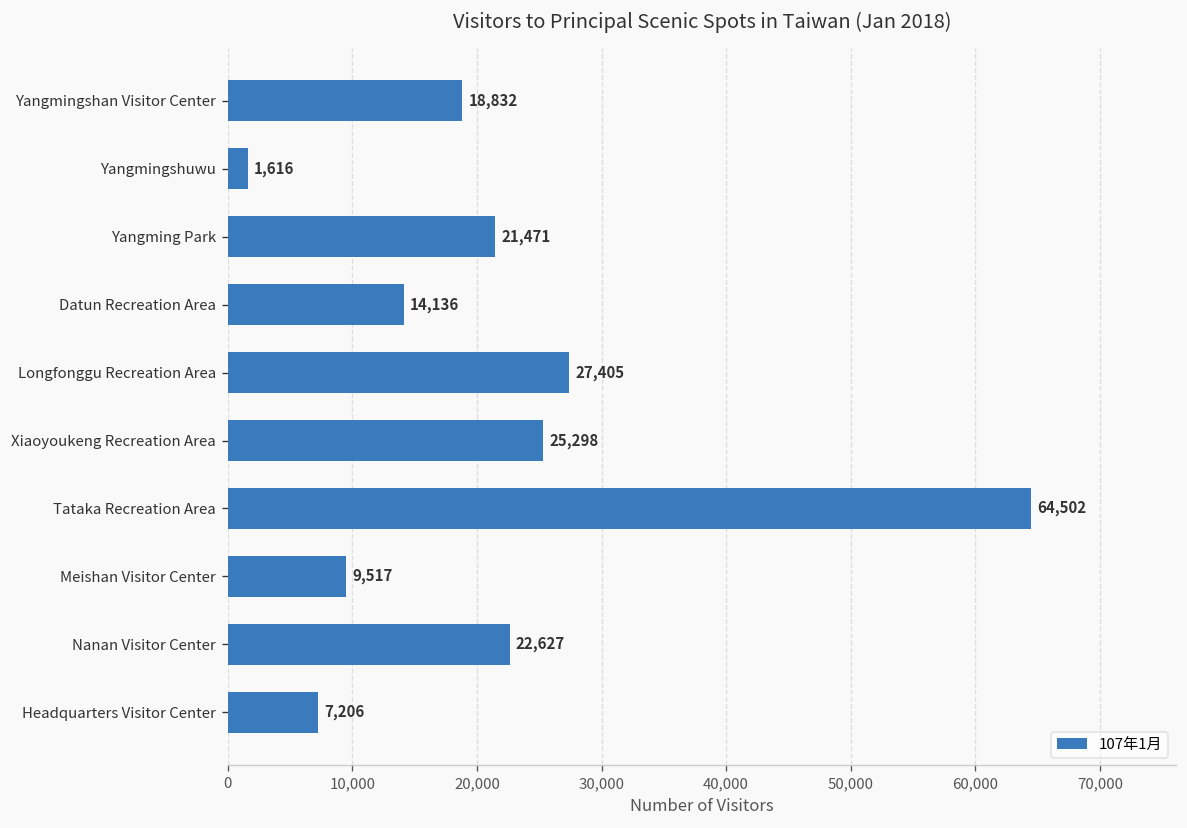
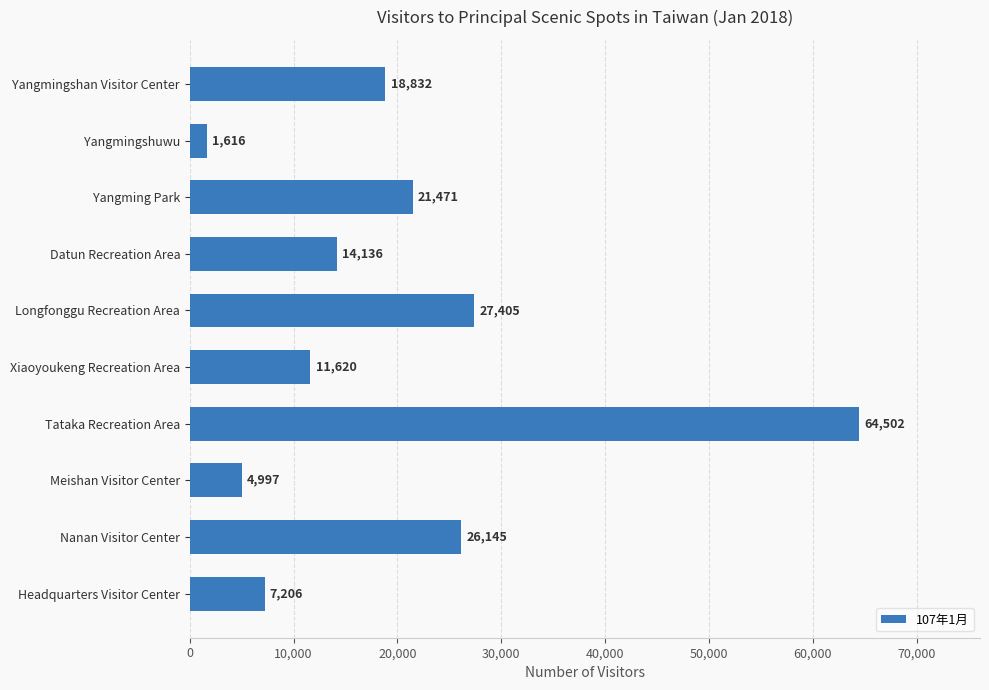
Xiaoyoukeng Recreation Area: 25,298 -> 11,620
Meishan Visitor Center: 9,517 -> 4,997
Nanan Visitor Center: 22,627 -> 26,145
